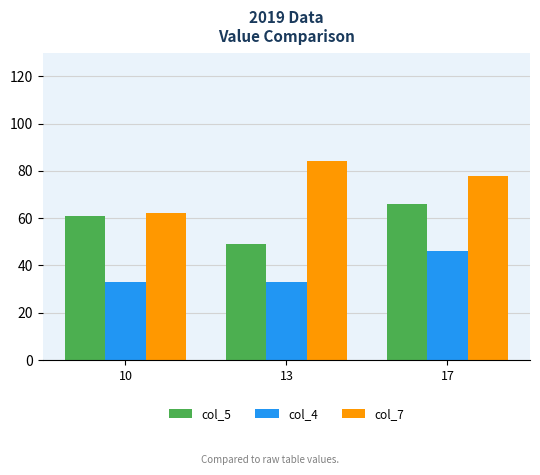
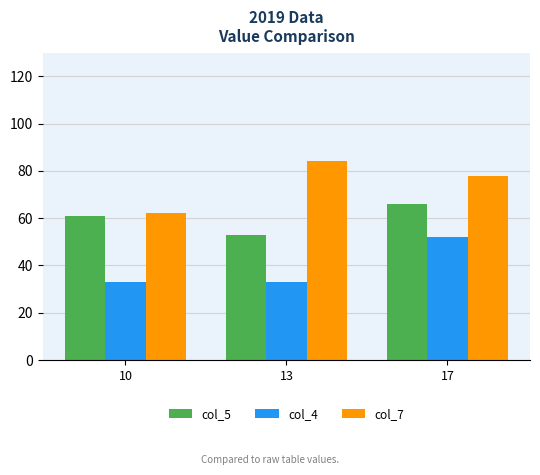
col_5, 13: 49 -> 53
col_4, 17: 46 -> 52
